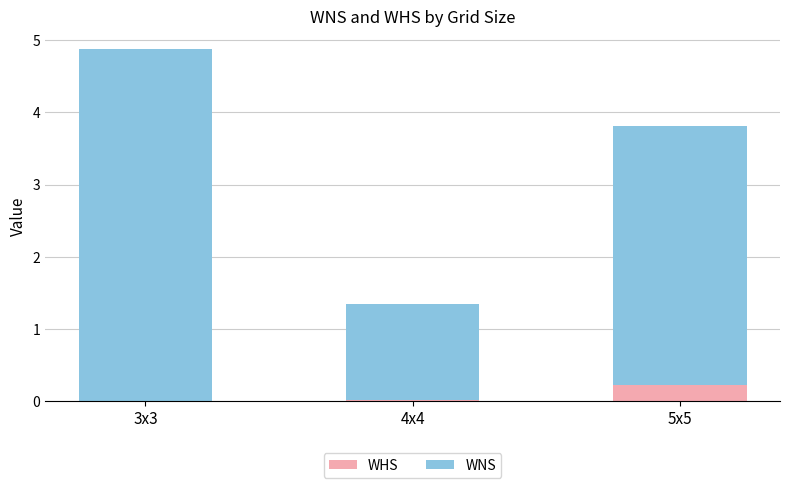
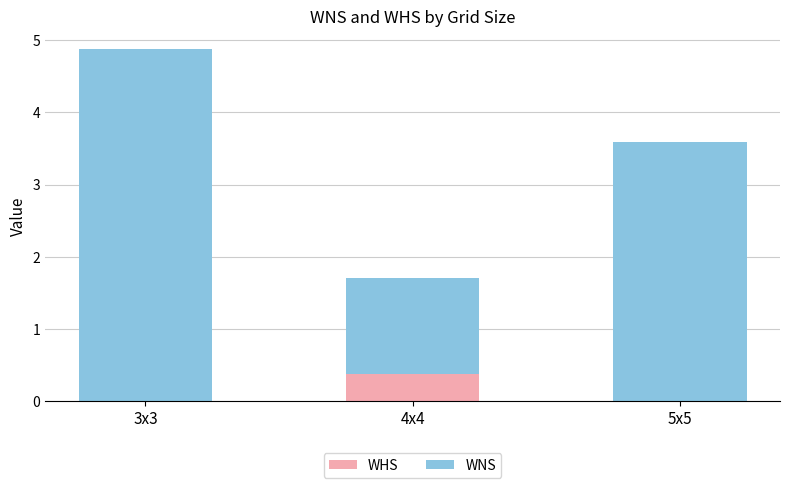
WHS, 4x4: 0.0 -> 0.4
WHS, 5x5: 0.2 -> 0.0
